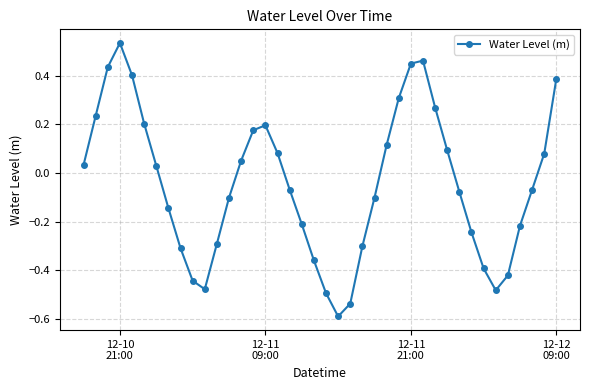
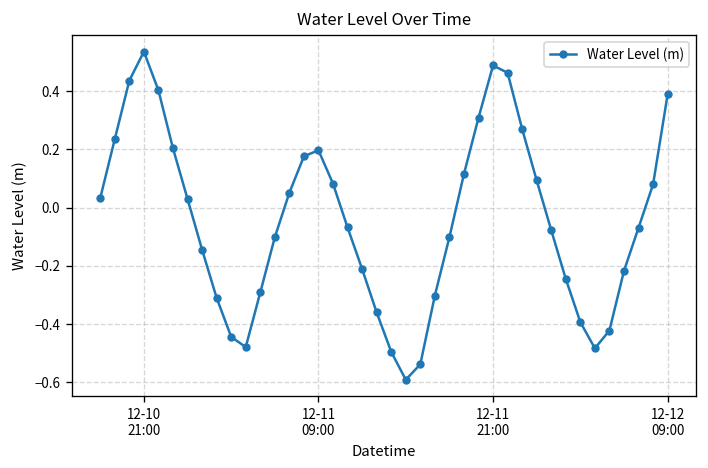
12-11 21:00: 0.45 -> 0.49
